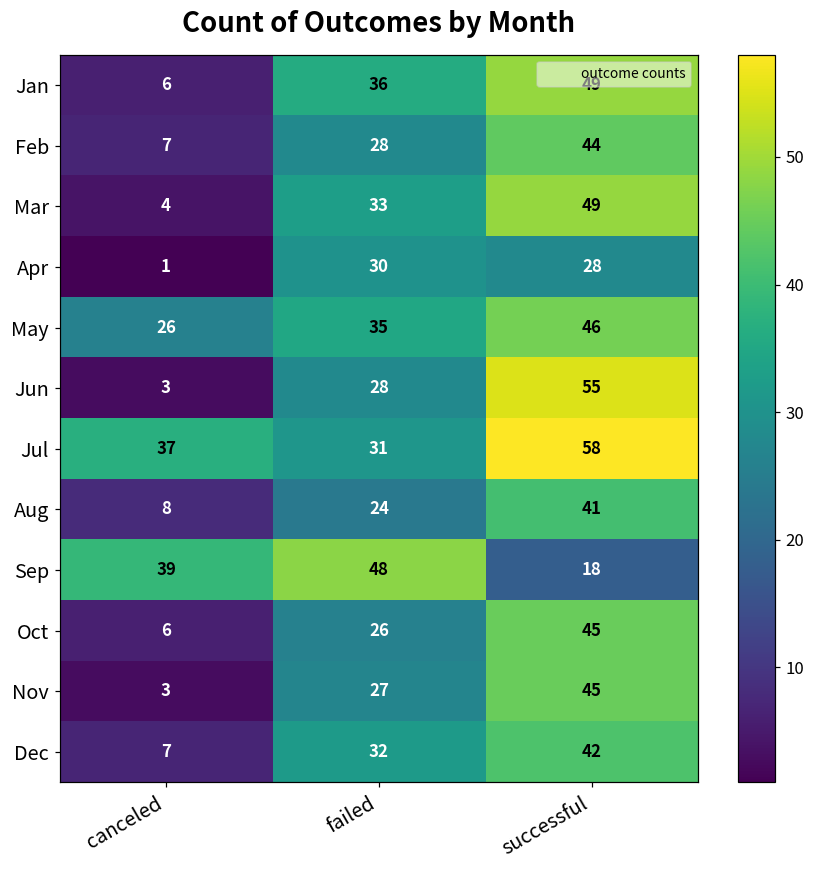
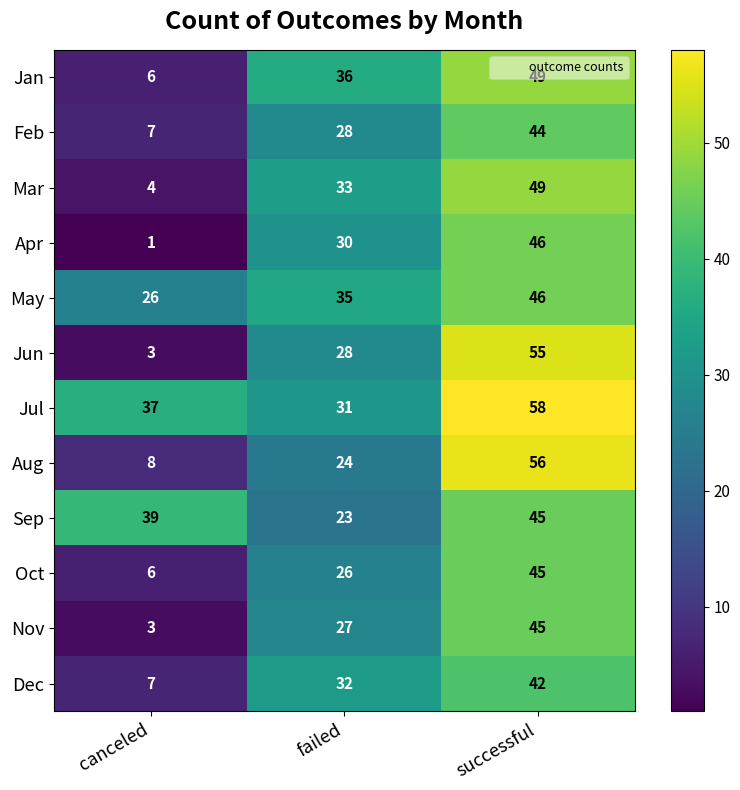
Apr, successful: 28 -> 46
Aug, successful: 41 -> 56
Sep, failed: 48 -> 23
Sep, successful: 18 -> 45
